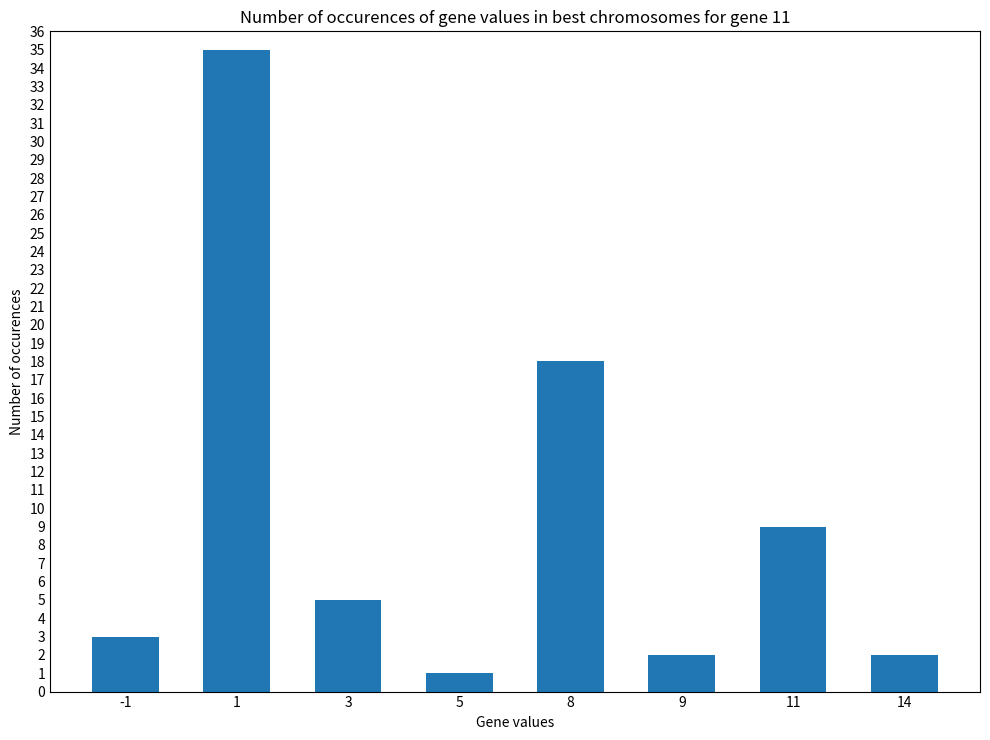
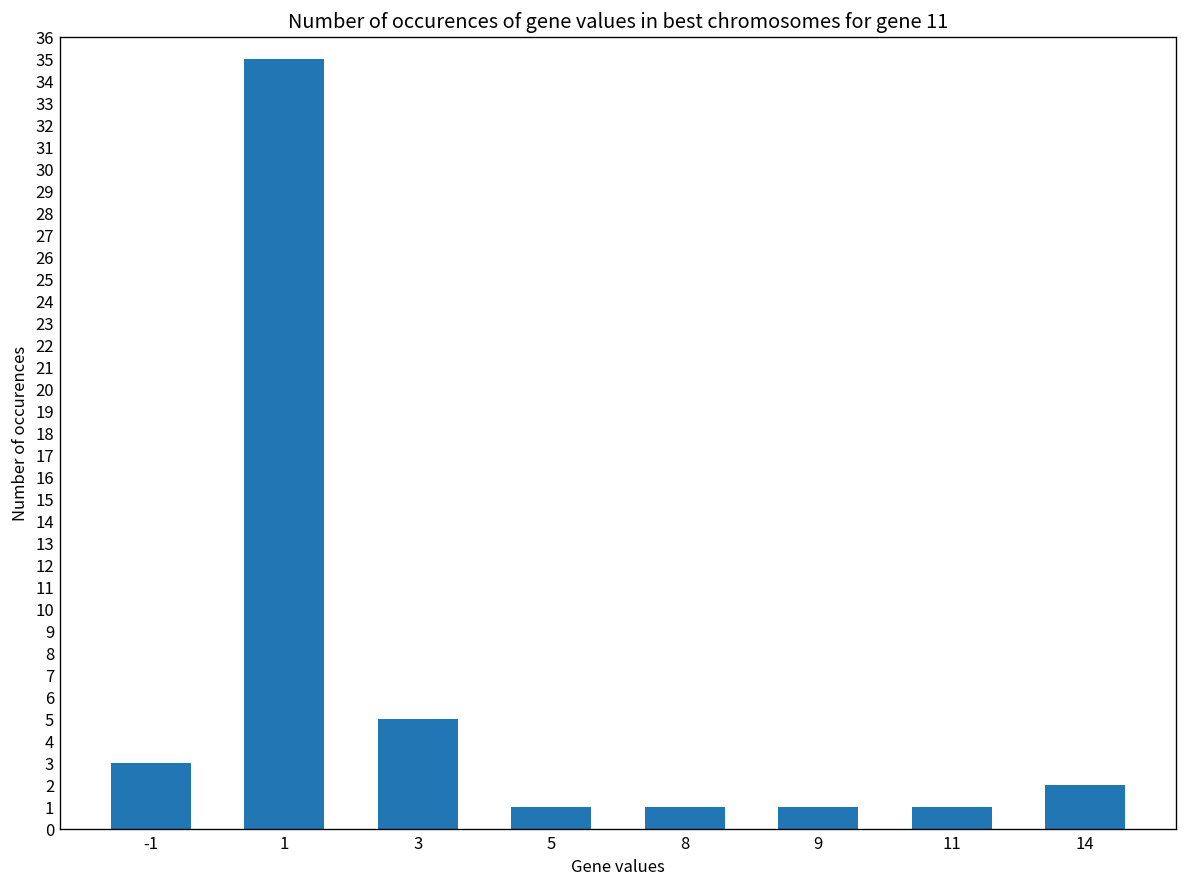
8: 18 -> 1
9: 2 -> 1
11: 9 -> 1
